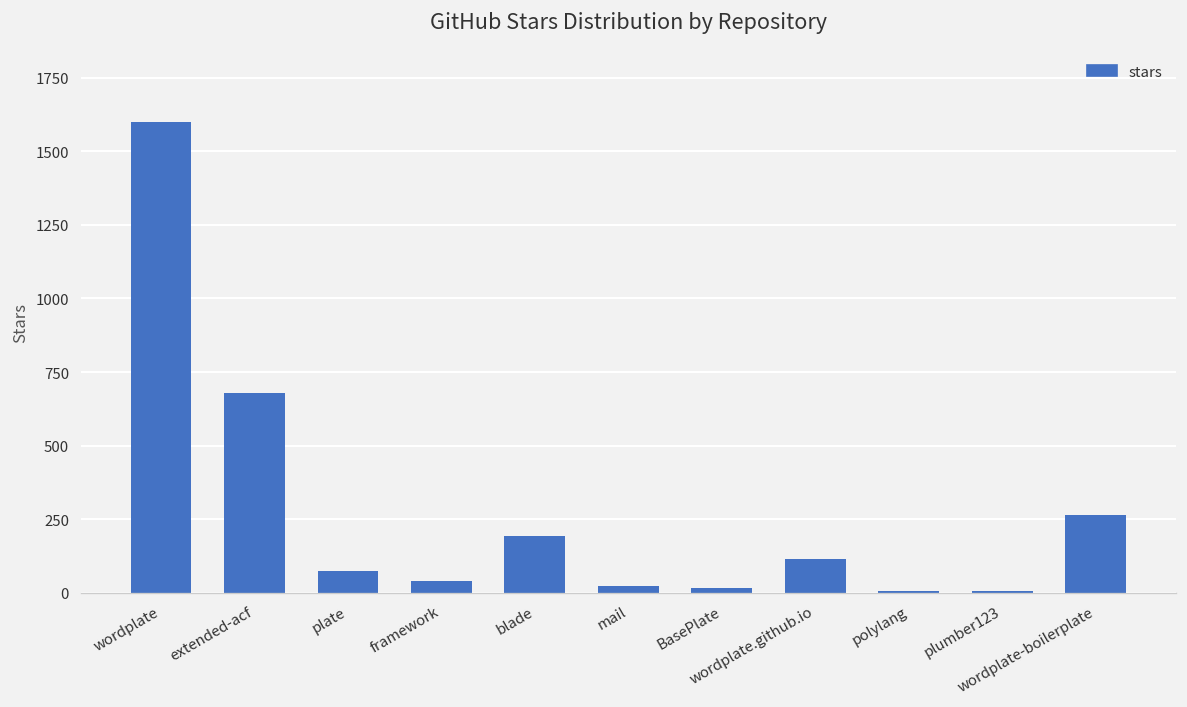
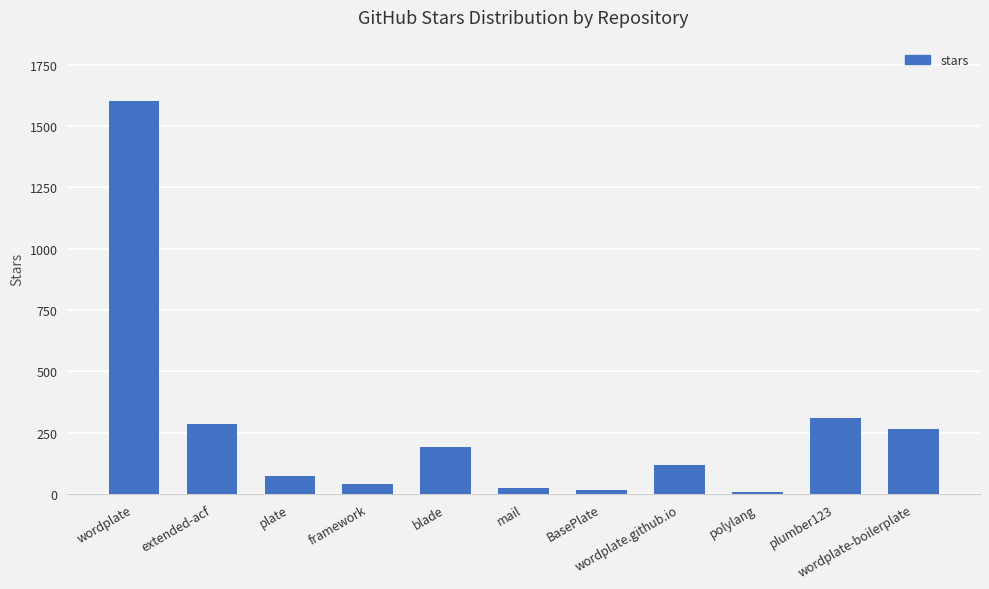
extended-acf: 680 -> 290
plumber123: 10 -> 310
